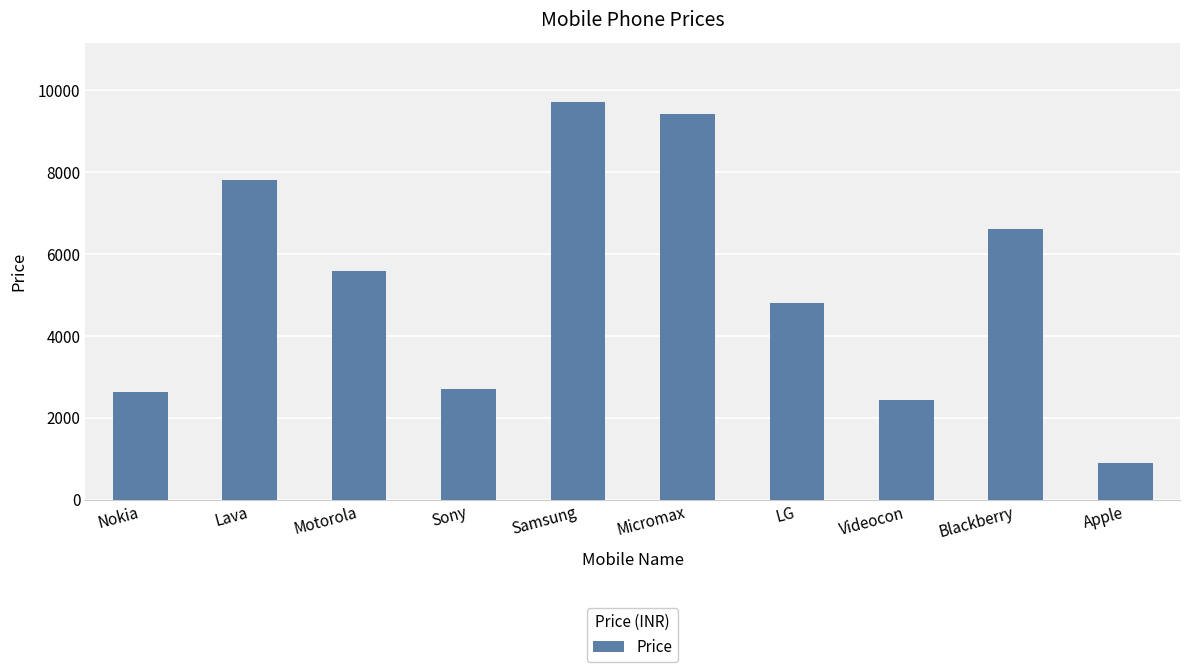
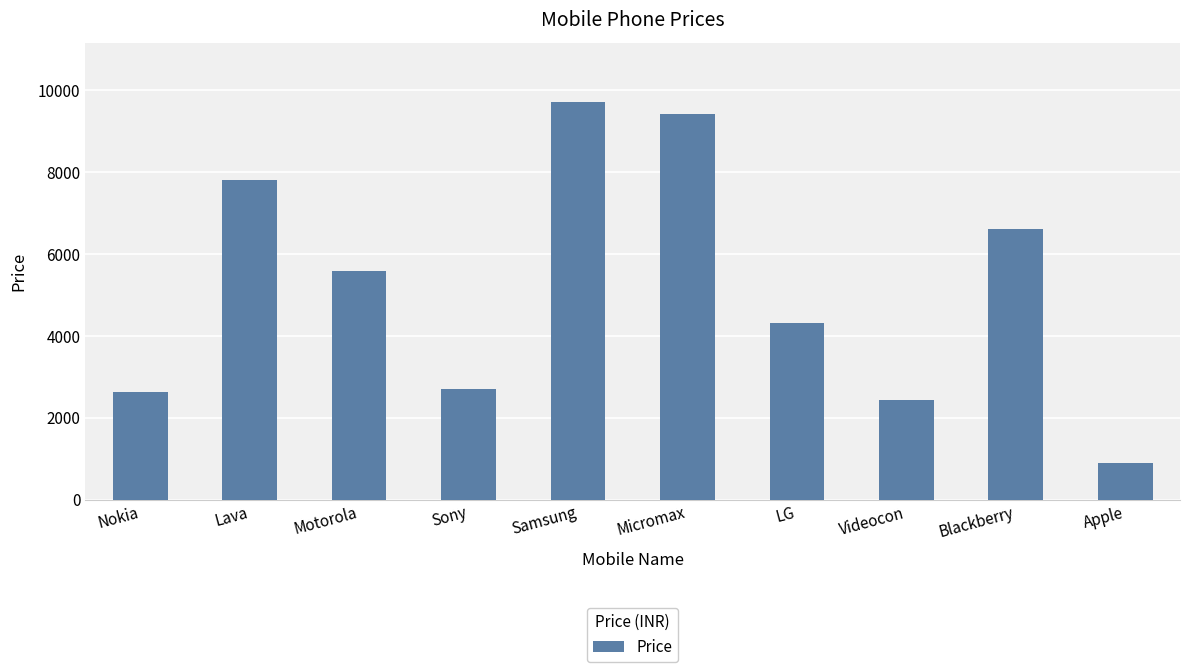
LG: 4800 -> 4300
